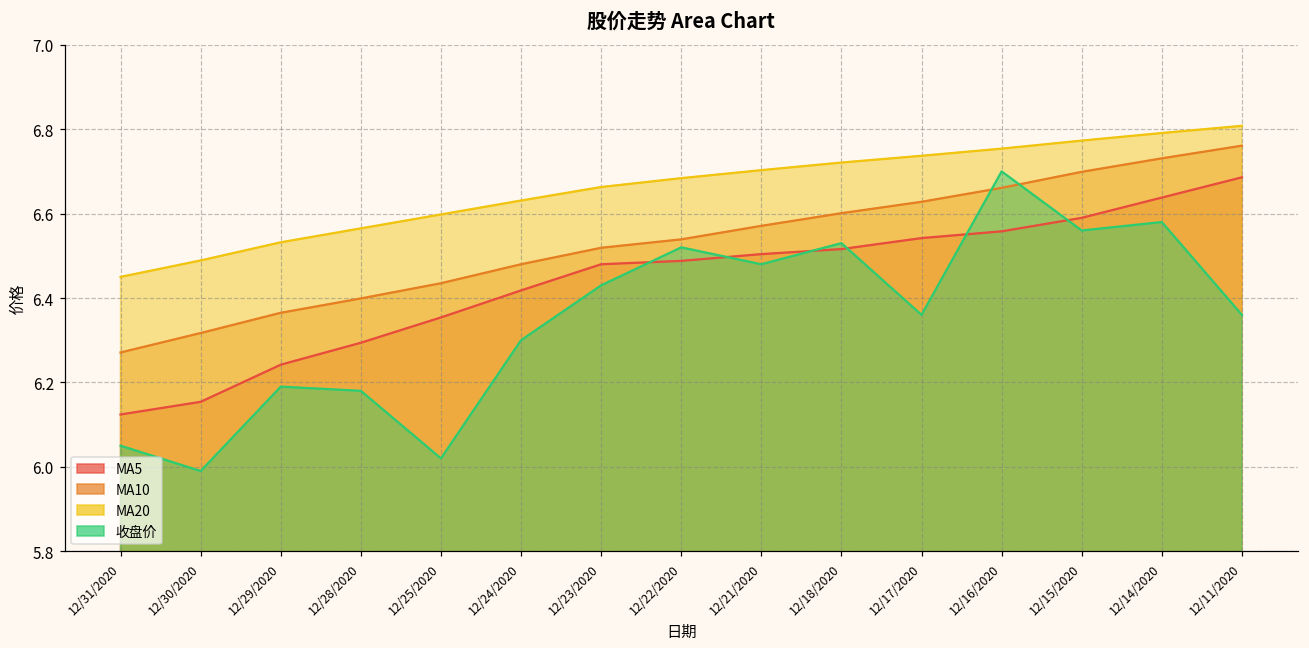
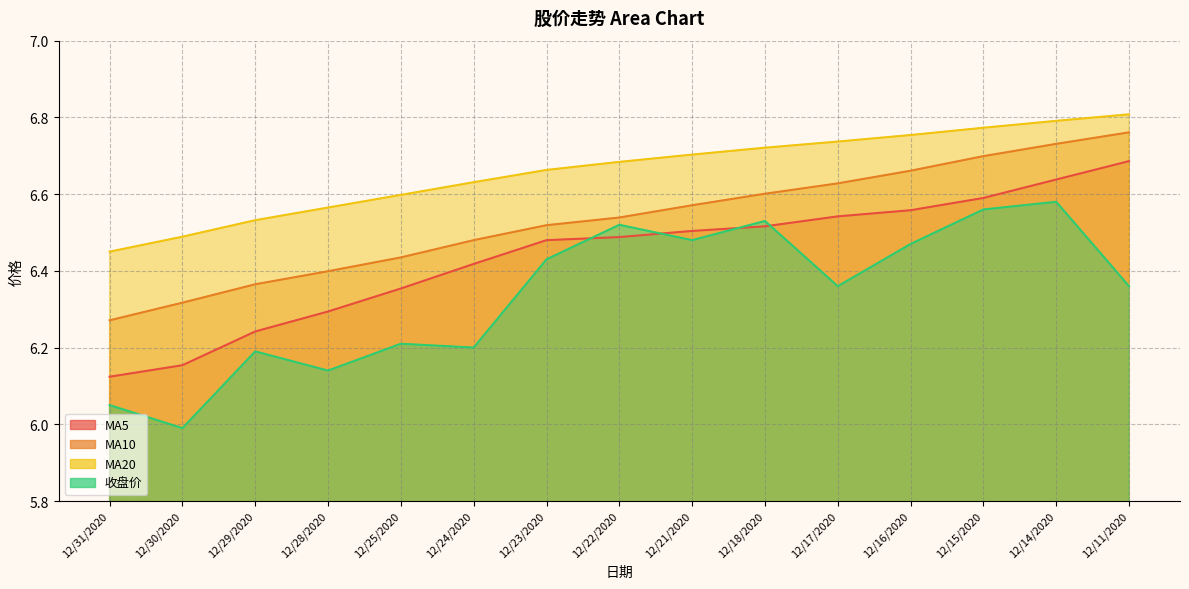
收盘价, 12/28/2020: 6.18 -> 6.14
收盘价, 12/25/2020: 6.02 -> 6.21
收盘价, 12/24/2020: 6.3 -> 6.2
收盘价, 12/16/2020: 6.70 -> 6.47
